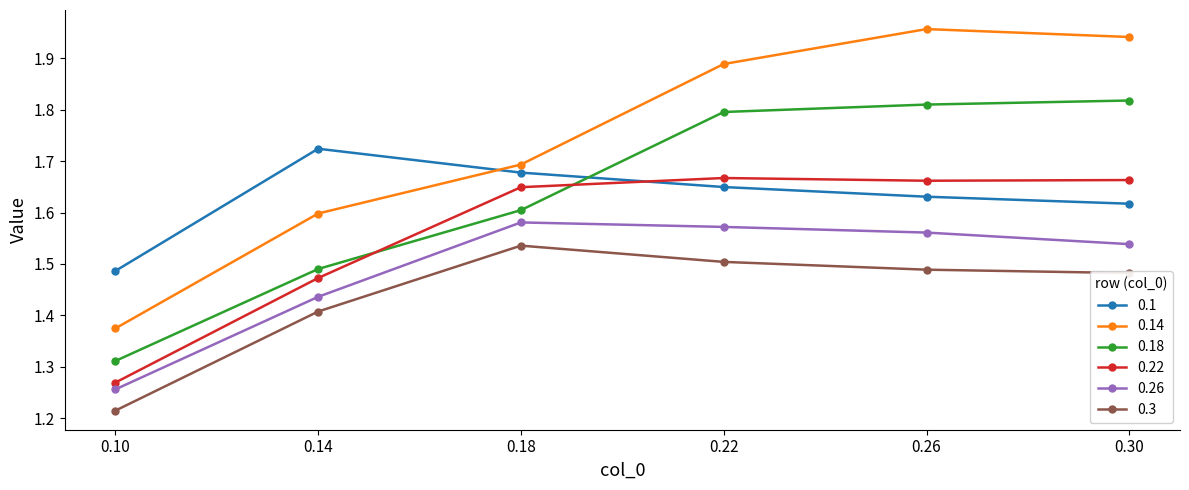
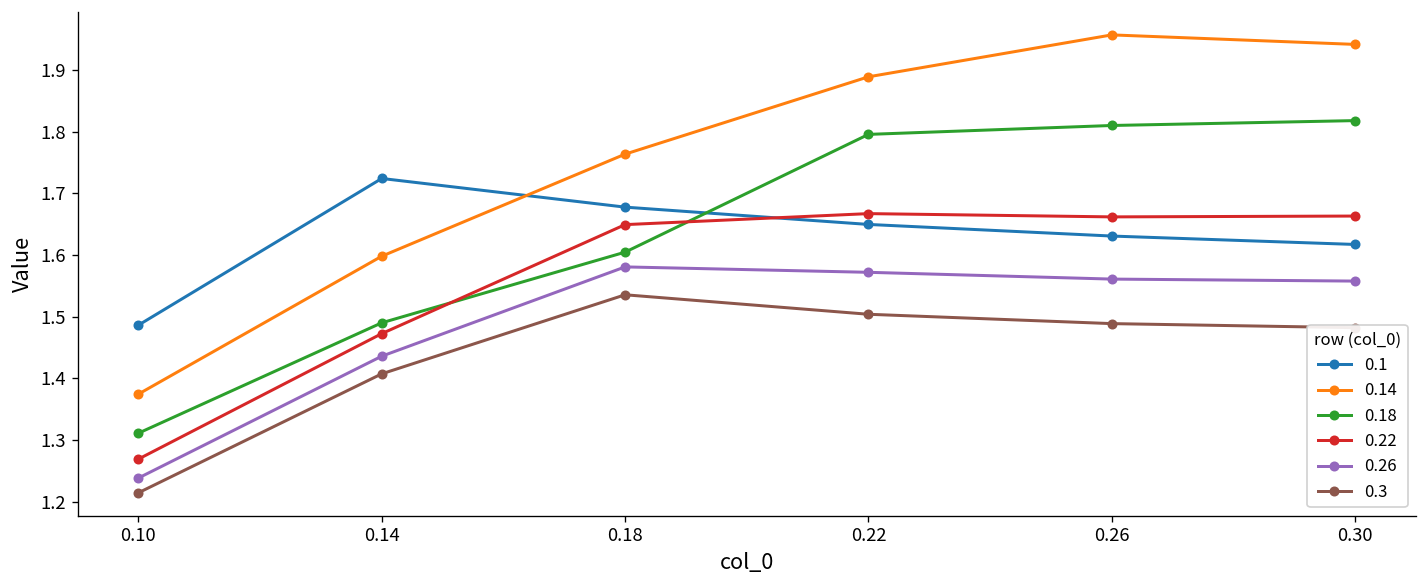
0.26, 0.10: 1.26 -> 1.24
0.14, 0.18: 1.69 -> 1.76
0.26, 0.30: 1.54 -> 1.56
